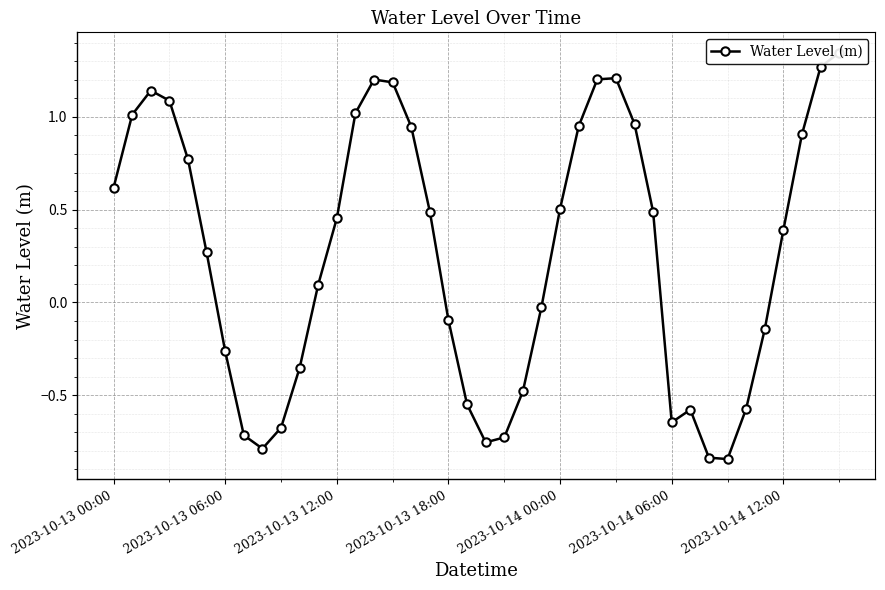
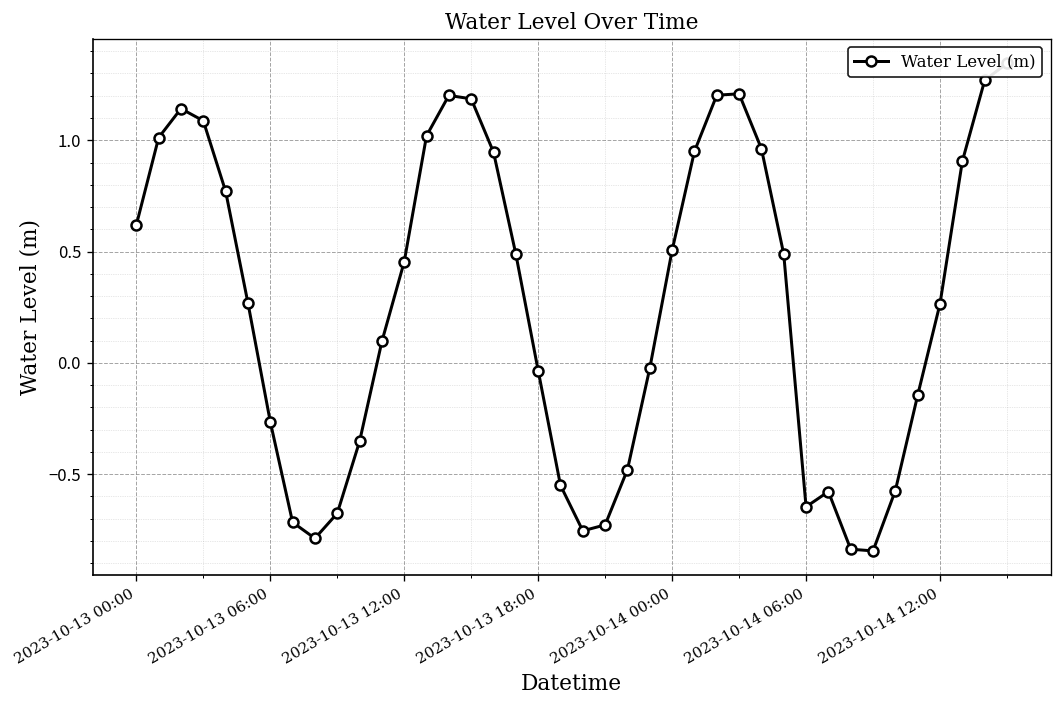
2023-10-13 18:00: -0.10 -> -0.03
2023-10-14 12:00: 0.39 -> 0.27
